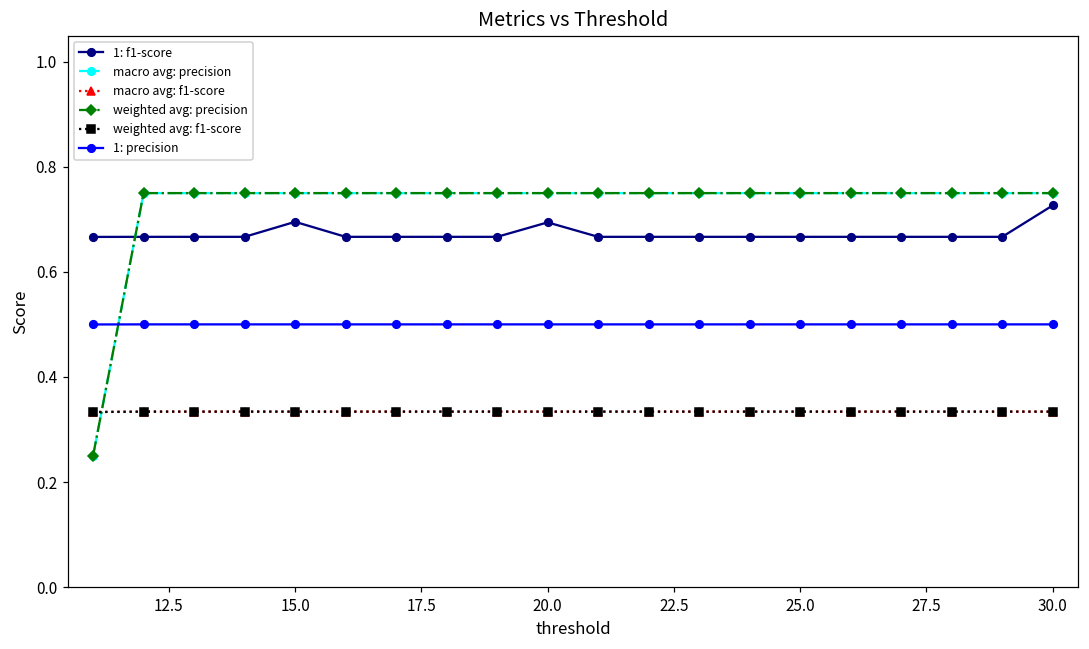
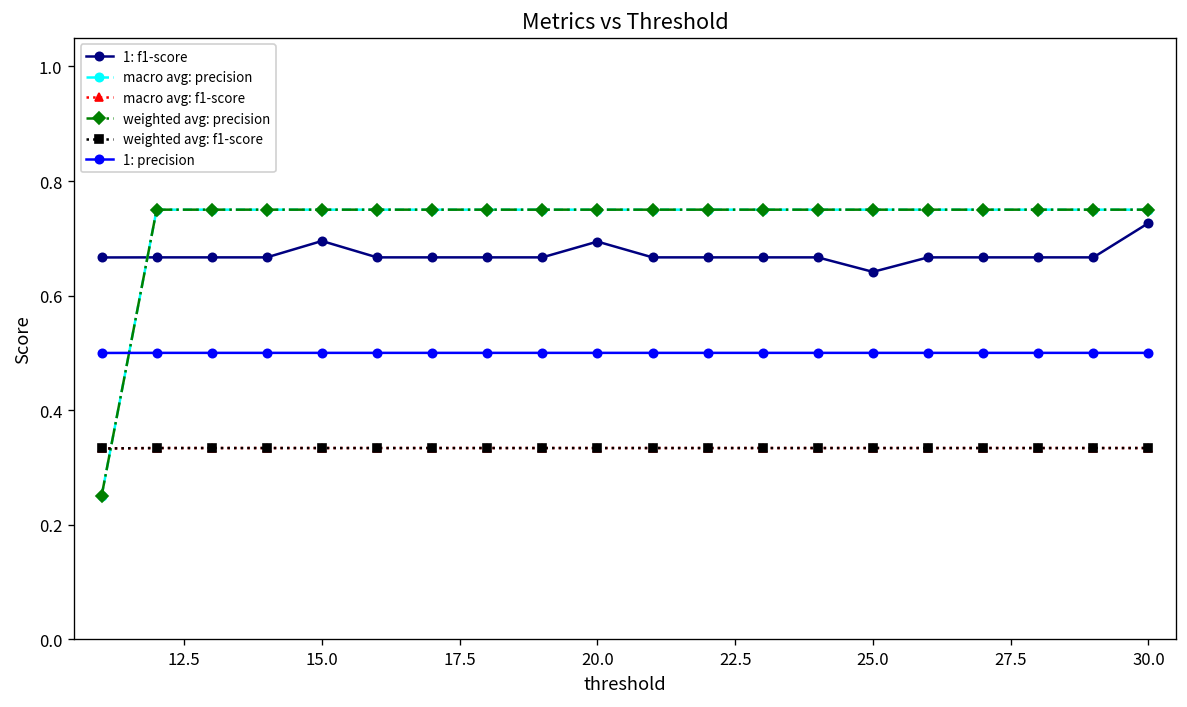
1: f1-score, 25.0: 0.67 -> 0.64
